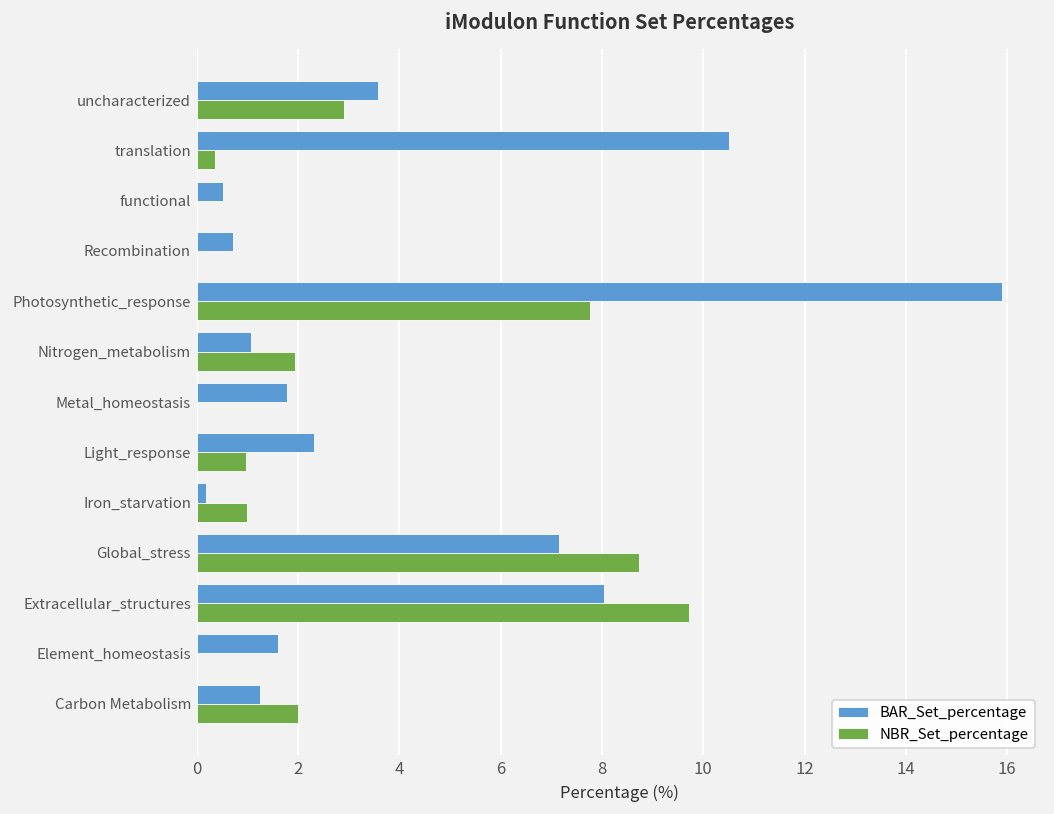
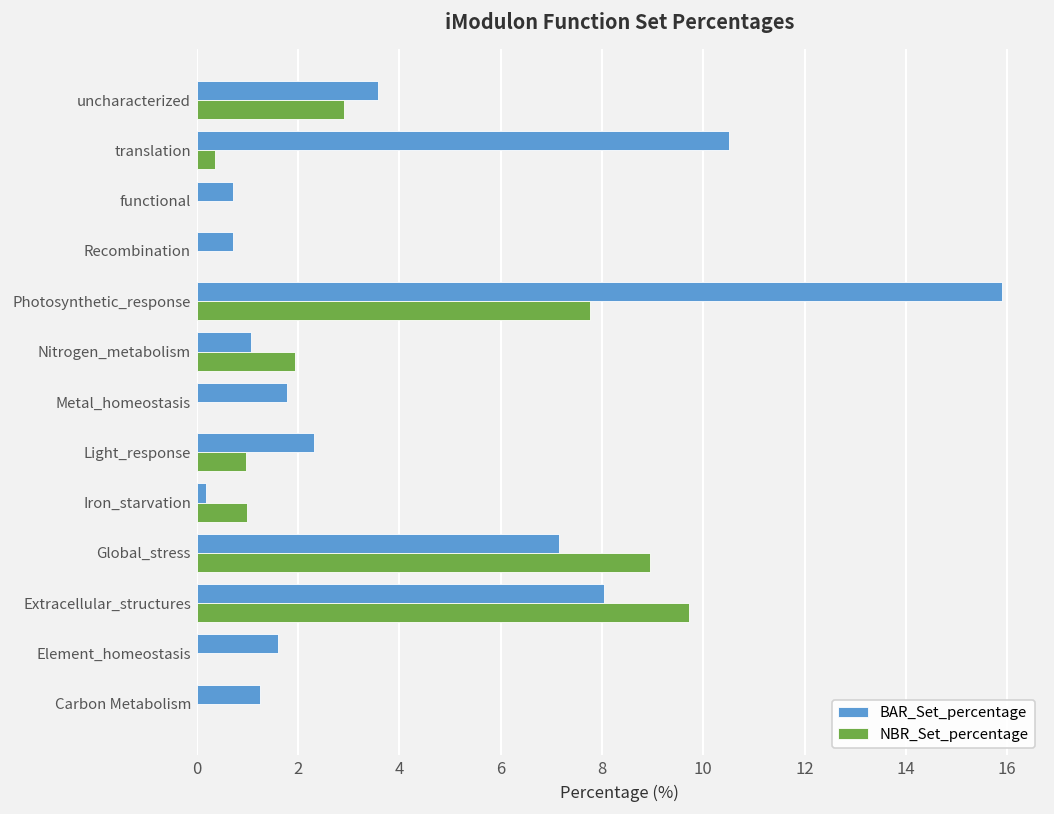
BAR_Set_percentage, functional: 0.5 -> 0.7
NBR_Set_percentage, Global_stress: 8.7 -> 8.9
NBR_Set_percentage, Carbon Metabolism: 2 -> 0
